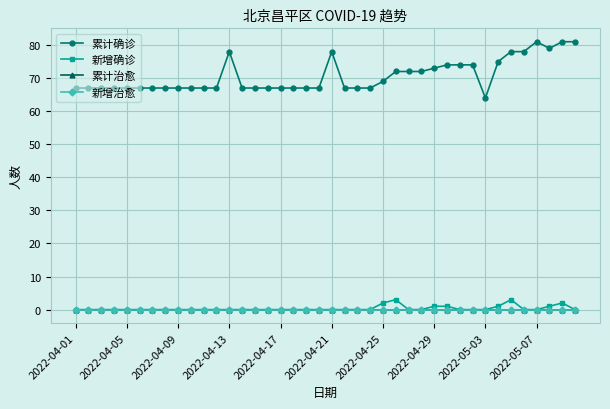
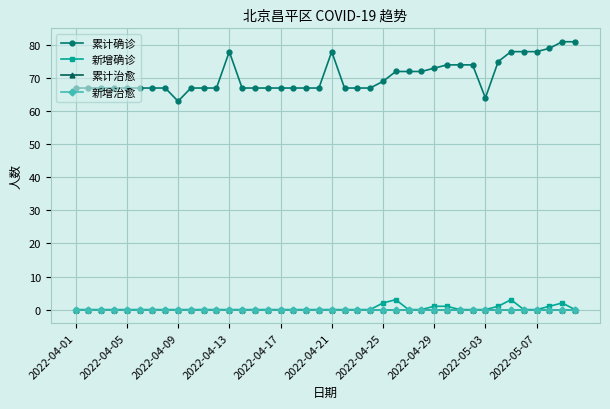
累计确诊, 2022-04-09: 67 -> 63
累计确诊, 2022-05-07: 81 -> 78
